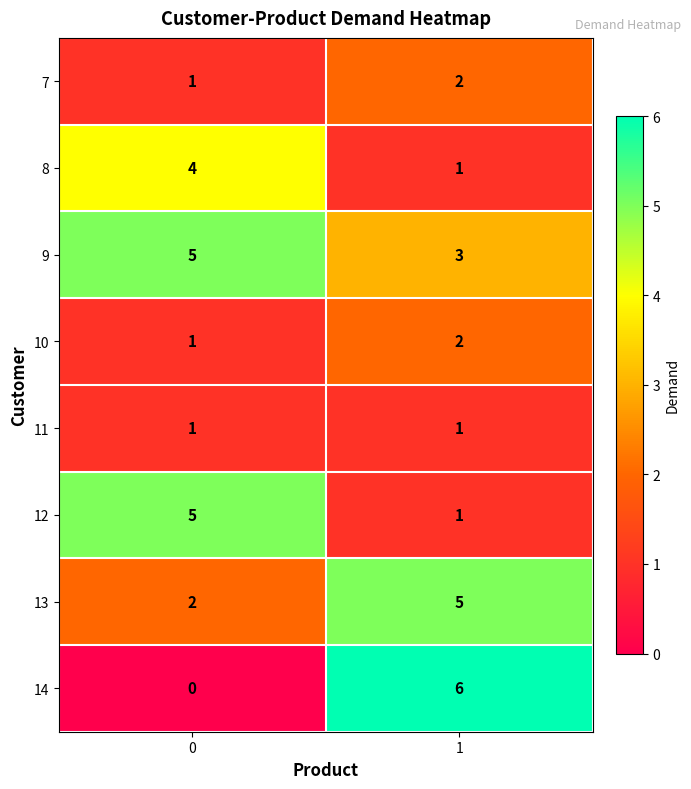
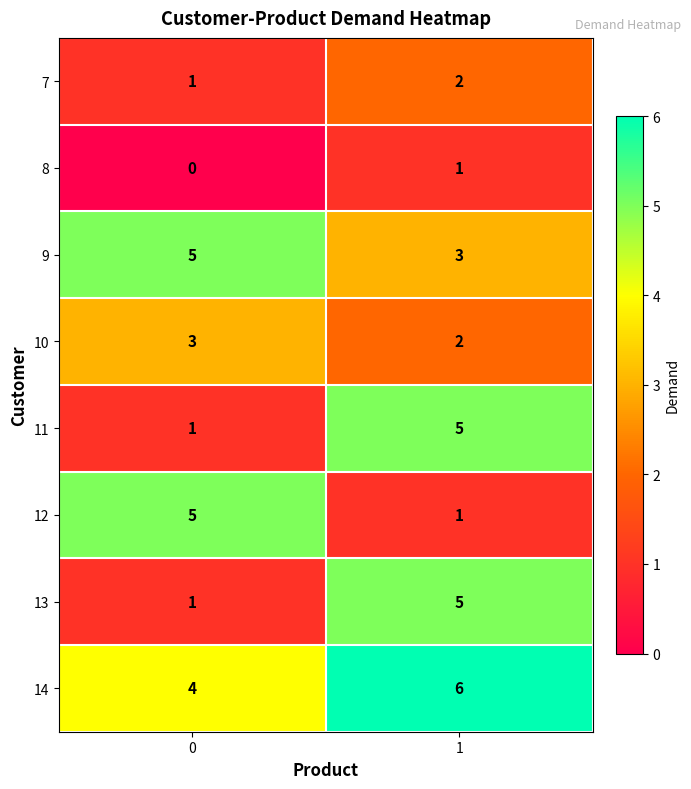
8, 0: 4 -> 0
10, 0: 1 -> 3
11, 1: 1 -> 5
13, 0: 2 -> 1
14, 0: 0 -> 4
